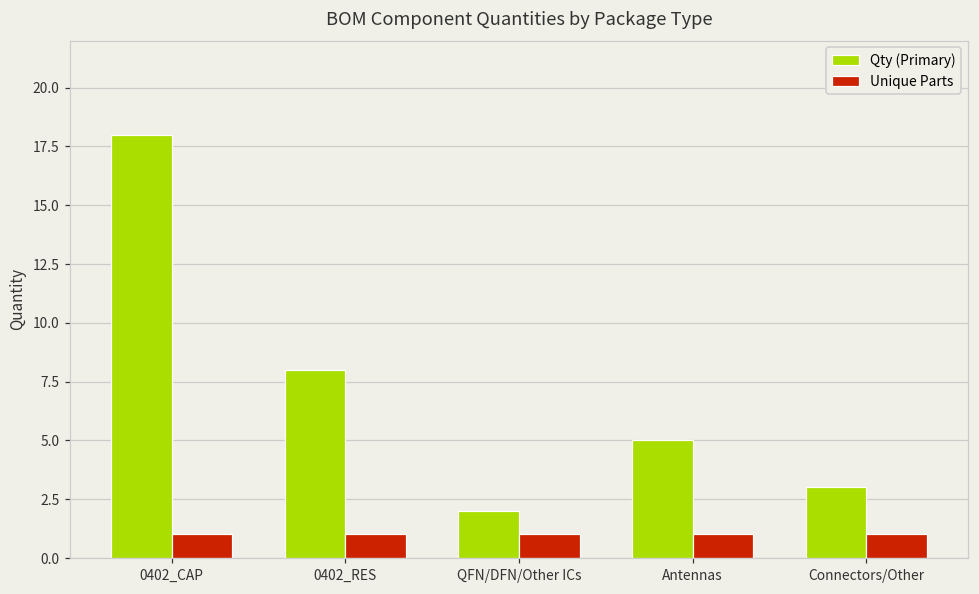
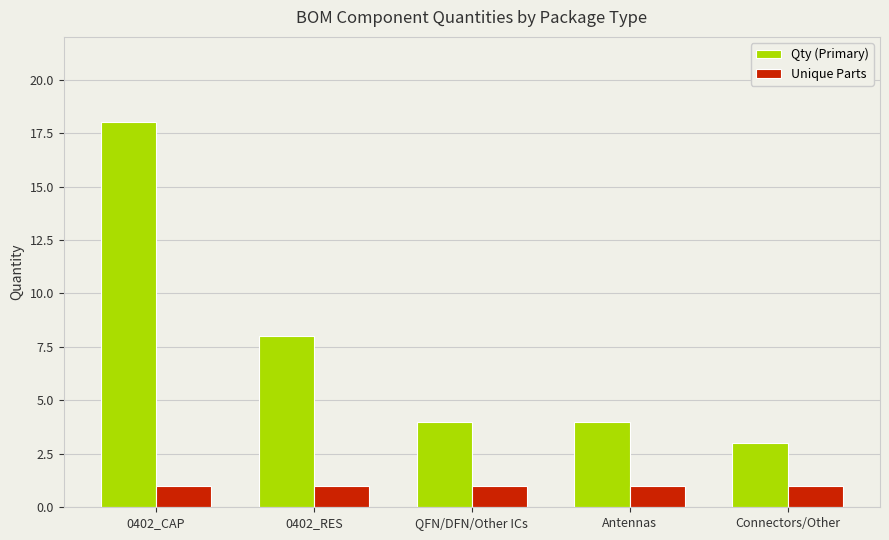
Qty (Primary), QFN/DFN/Other ICs: 2 -> 4
Qty (Primary), Antennas: 5 -> 4
